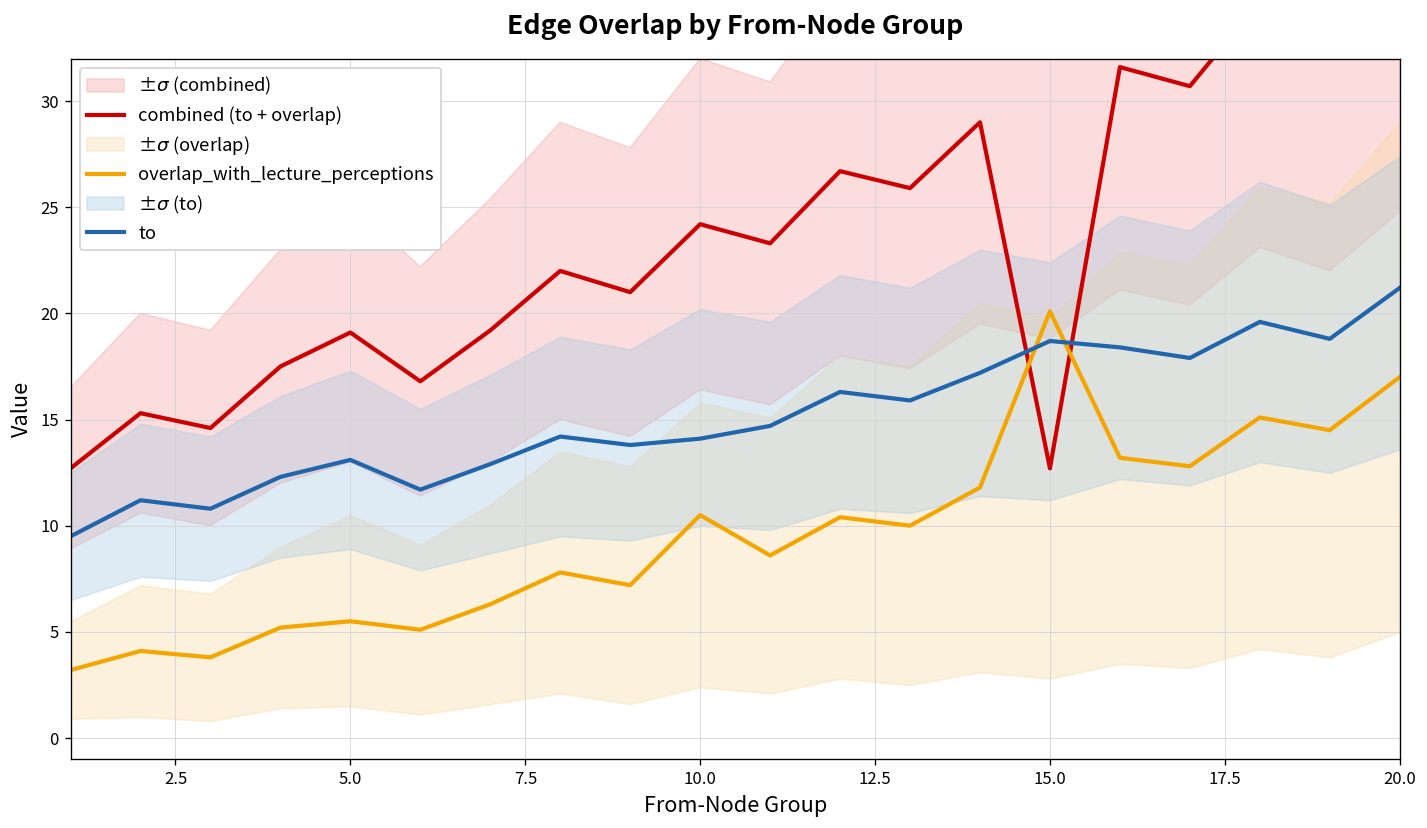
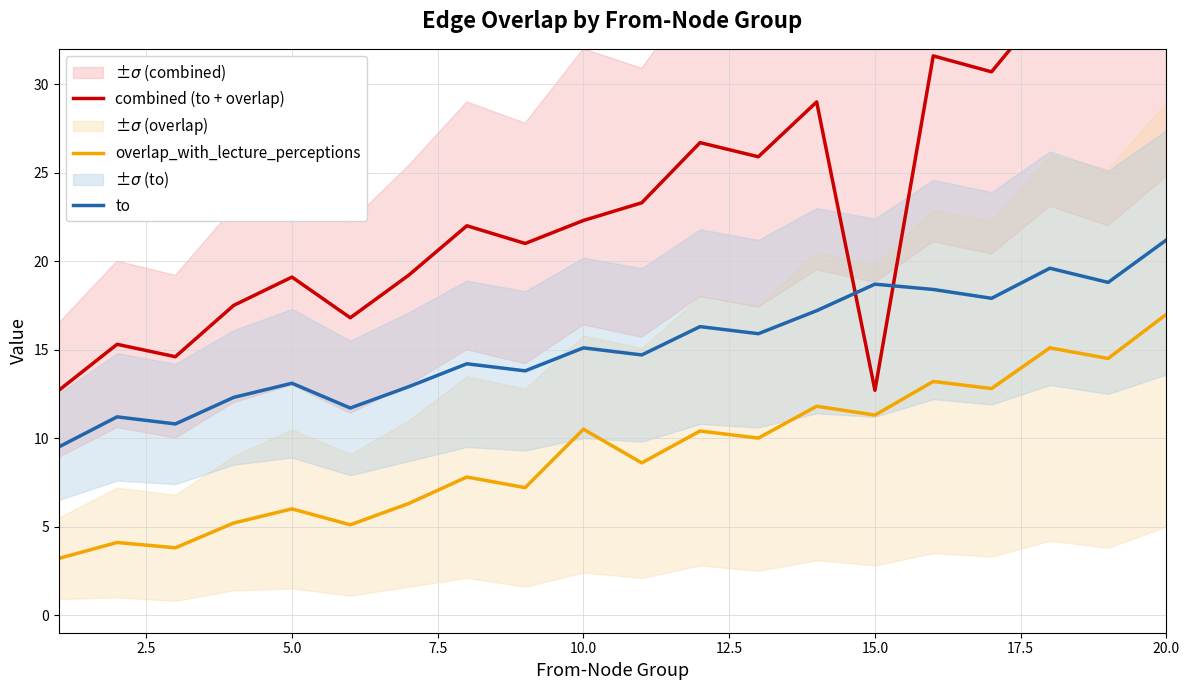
overlap_with_lecture_perceptions, 5.0: 5.5 -> 6.0
combined (to + overlap), 10.0: 24.2 -> 22.3
to, 10.0: 14.1 -> 15.1
overlap_with_lecture_perceptions, 15.0: 20.1 -> 11.3
